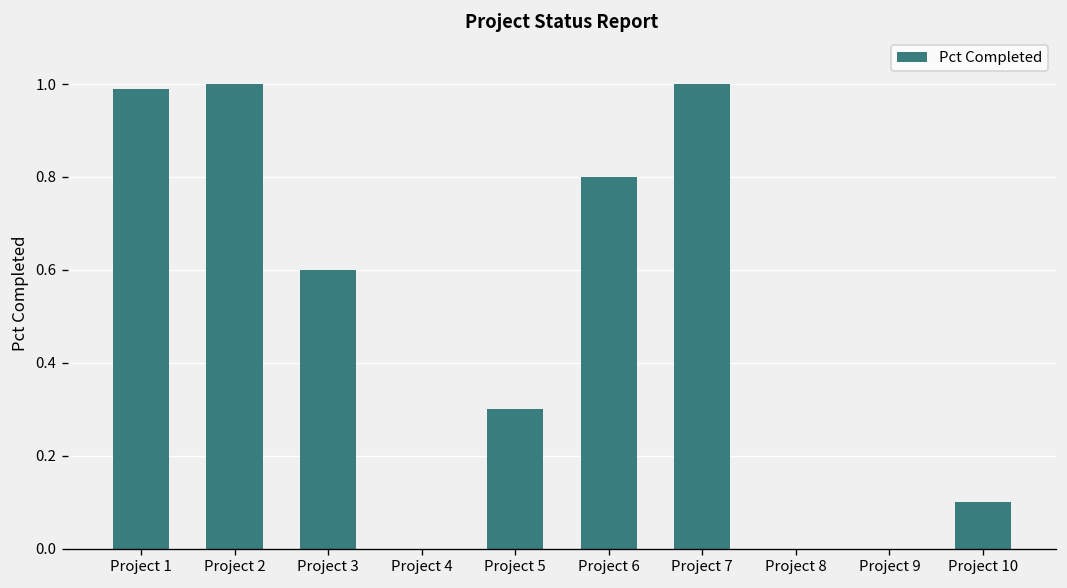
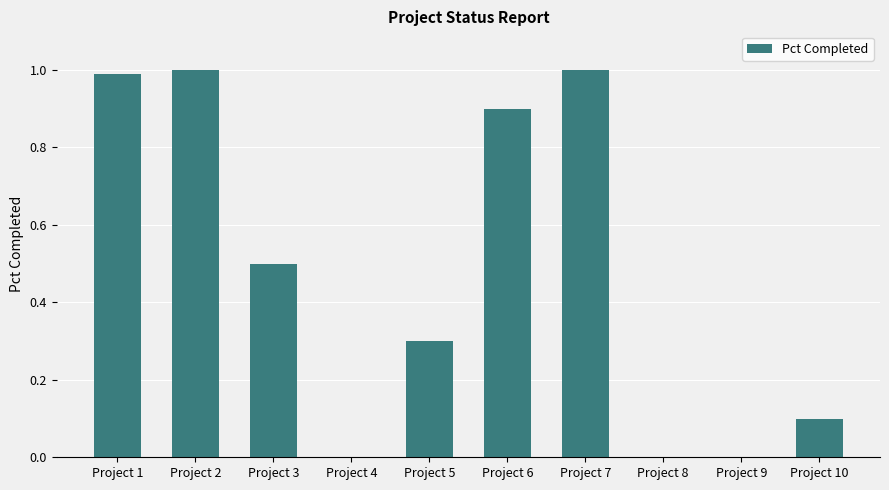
Project 3: 0.6 -> 0.5
Project 6: 0.8 -> 0.9
